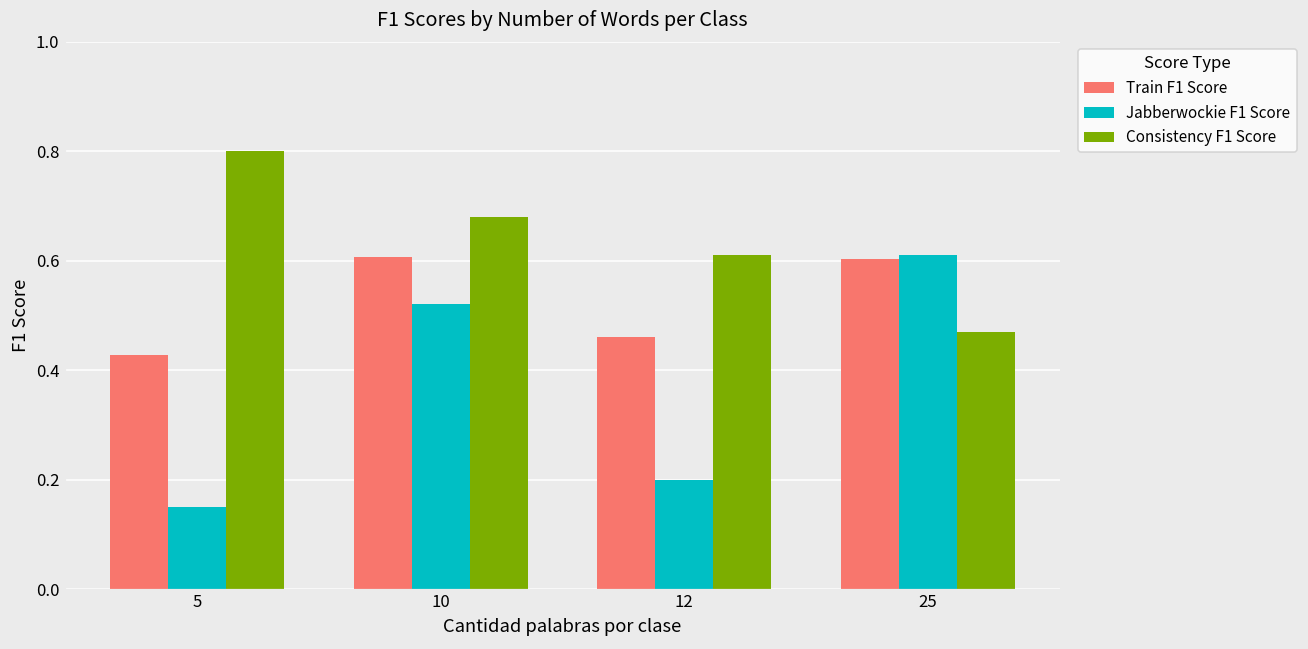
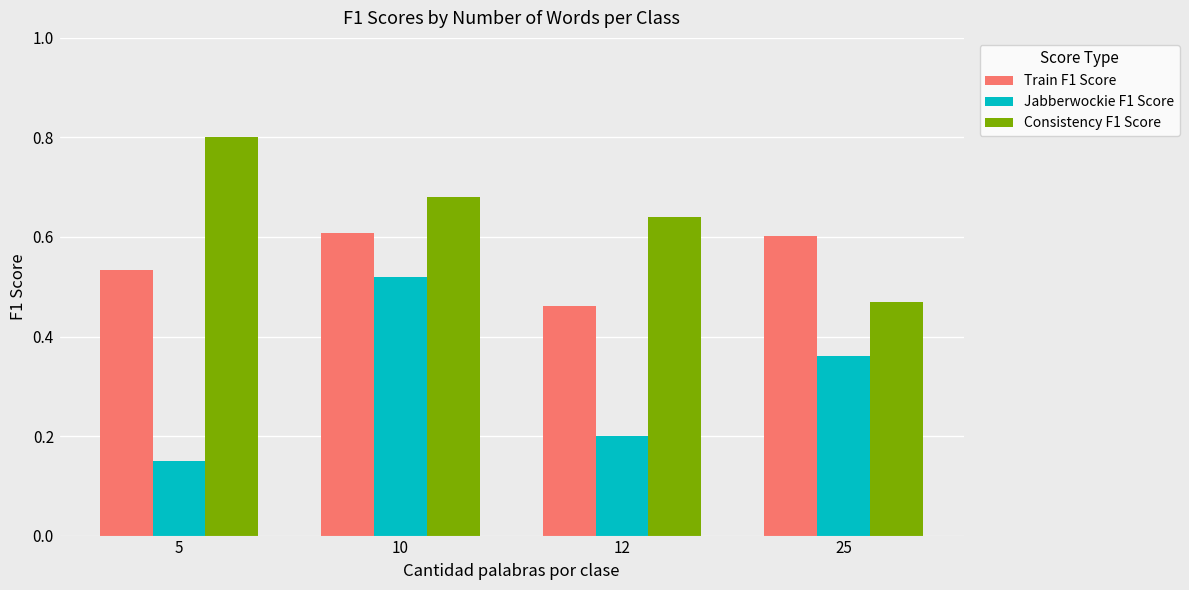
Train F1 Score, 5: 0.43 -> 0.53
Consistency F1 Score, 12: 0.61 -> 0.64
Jabberwockie F1 Score, 25: 0.61 -> 0.36
